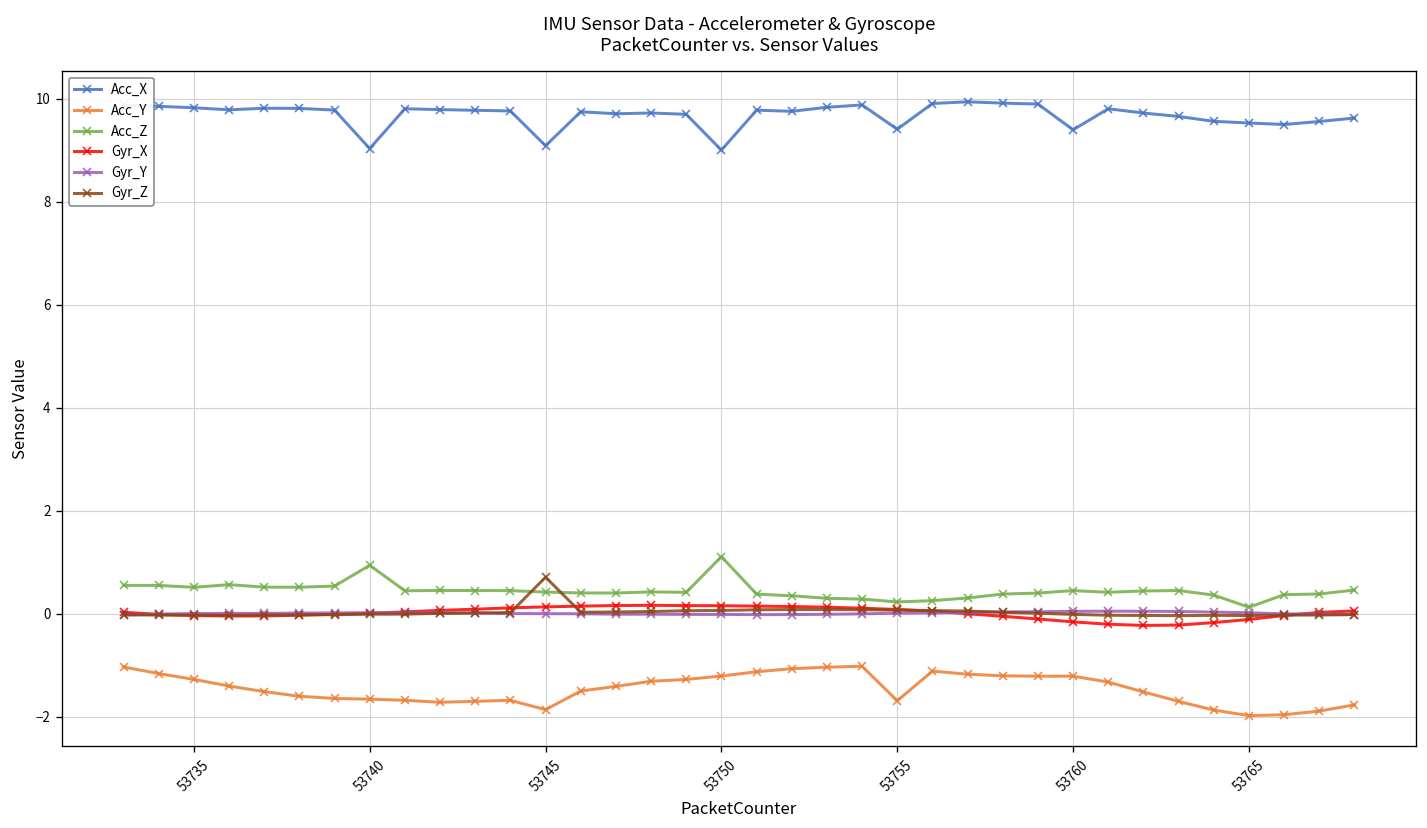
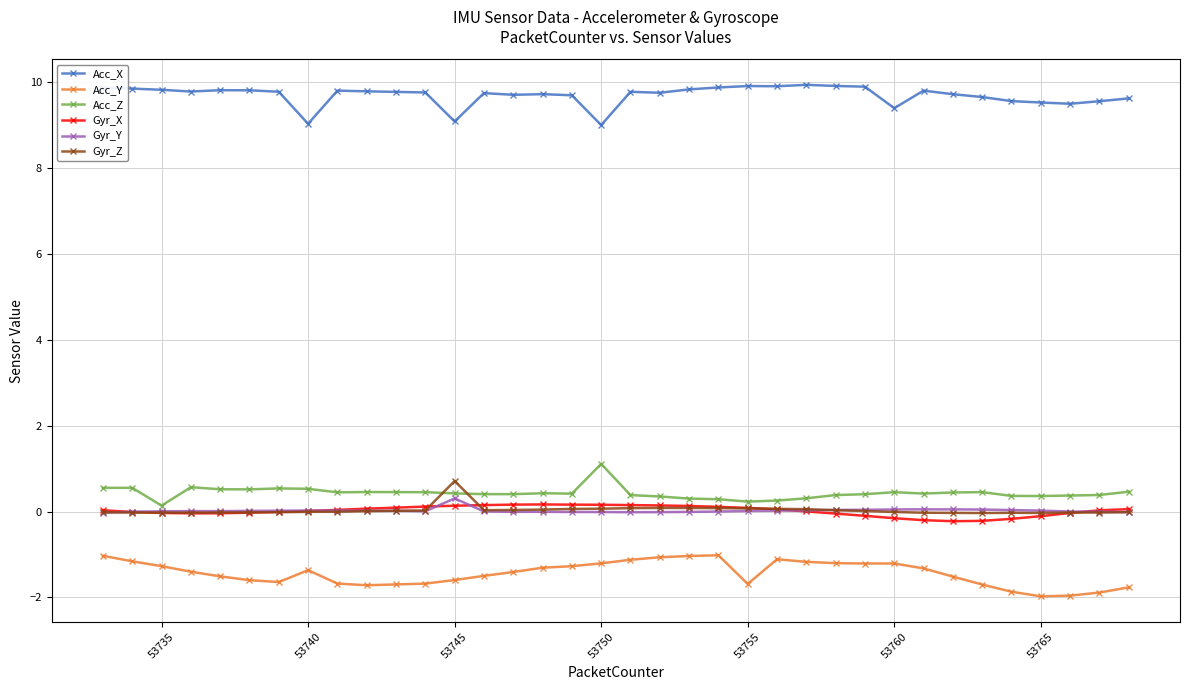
Acc_Z, 53735: 0.5 -> 0.1
Acc_Y, 53740: -1.7 -> -1.4
Acc_Z, 53740: 0.9 -> 0.5
Acc_Y, 53745: -1.9 -> -1.6
Gyr_Y, 53745: 0.0 -> 0.3
Acc_X, 53755: 9.4 -> 9.9
Acc_Z, 53765: 0.1 -> 0.4
